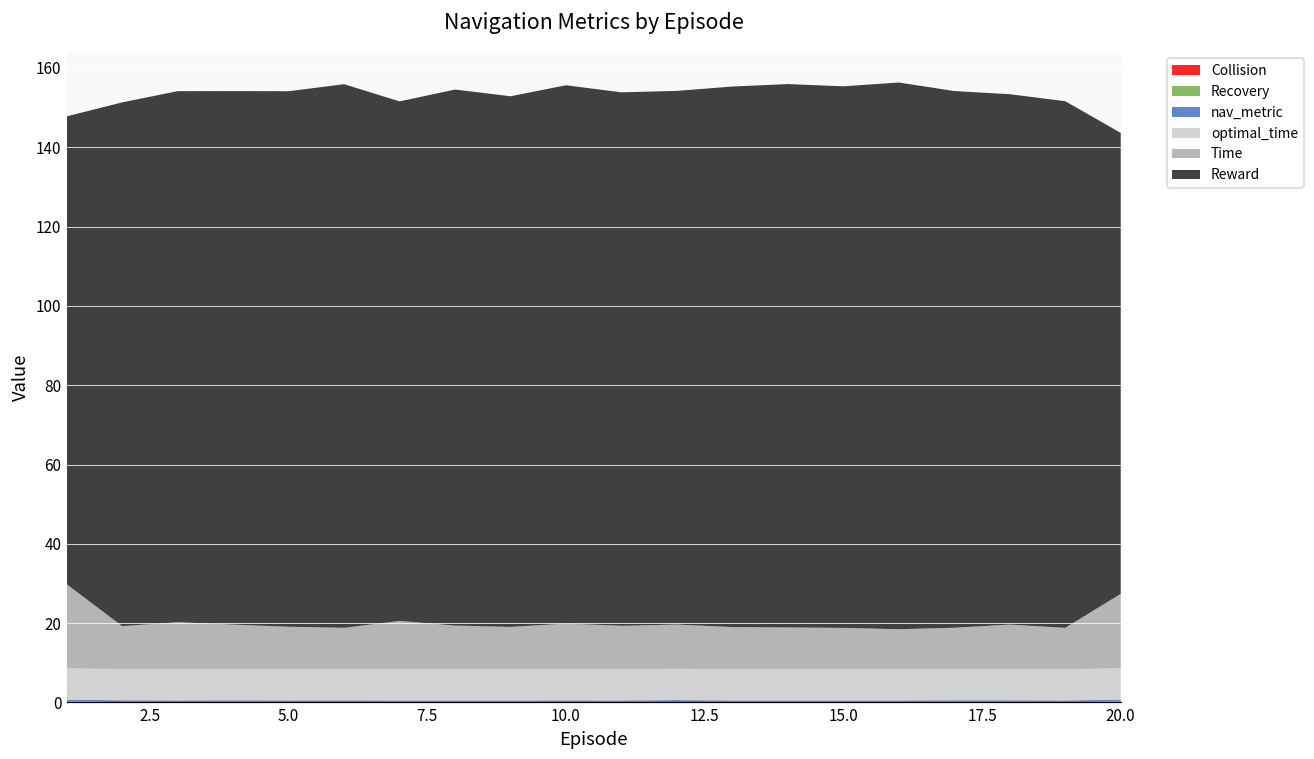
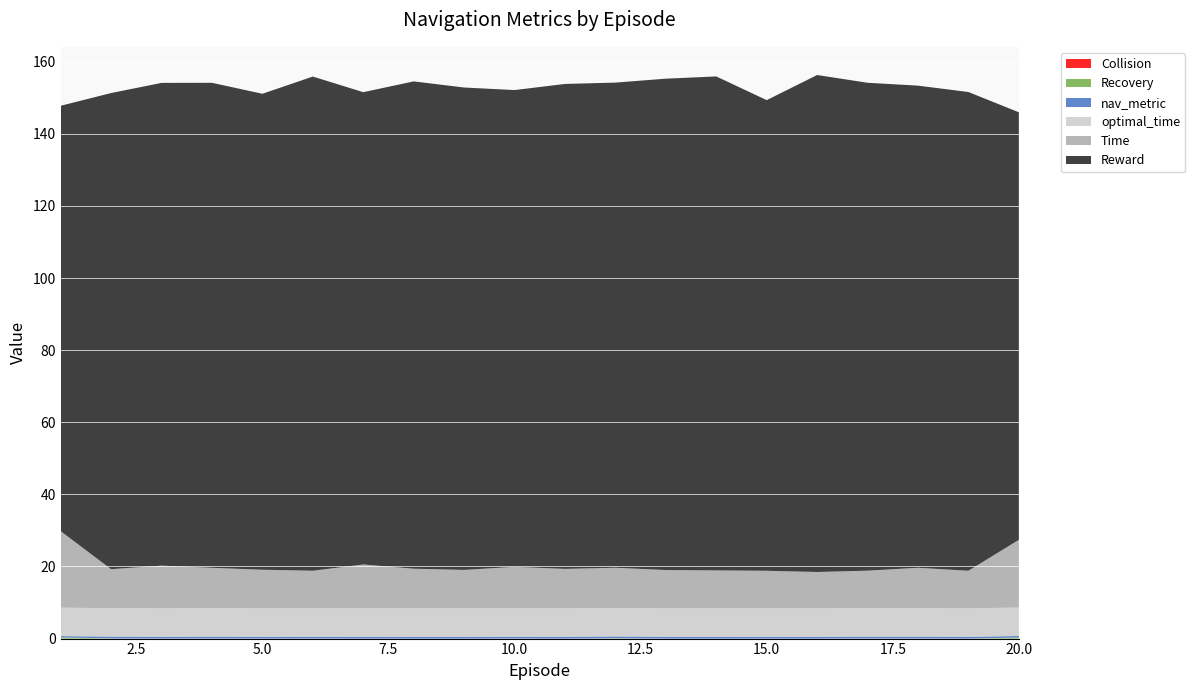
Reward, 5.0: 135 -> 132
Reward, 10.0: 136 -> 132
Reward, 15.0: 137 -> 131
Reward, 20.0: 116 -> 119
